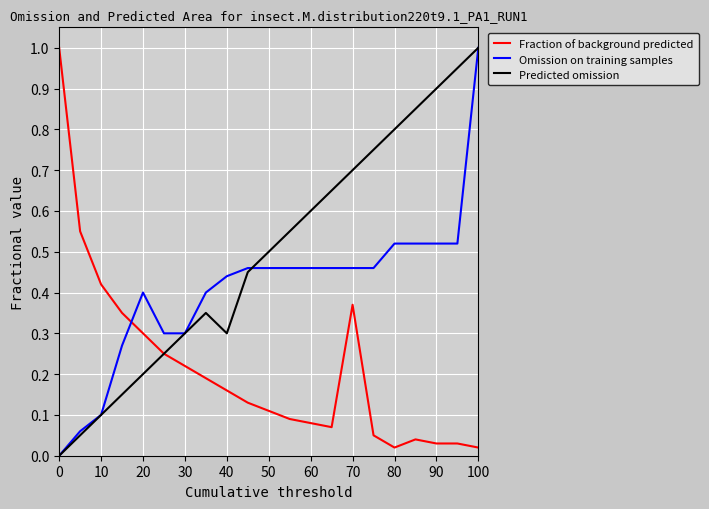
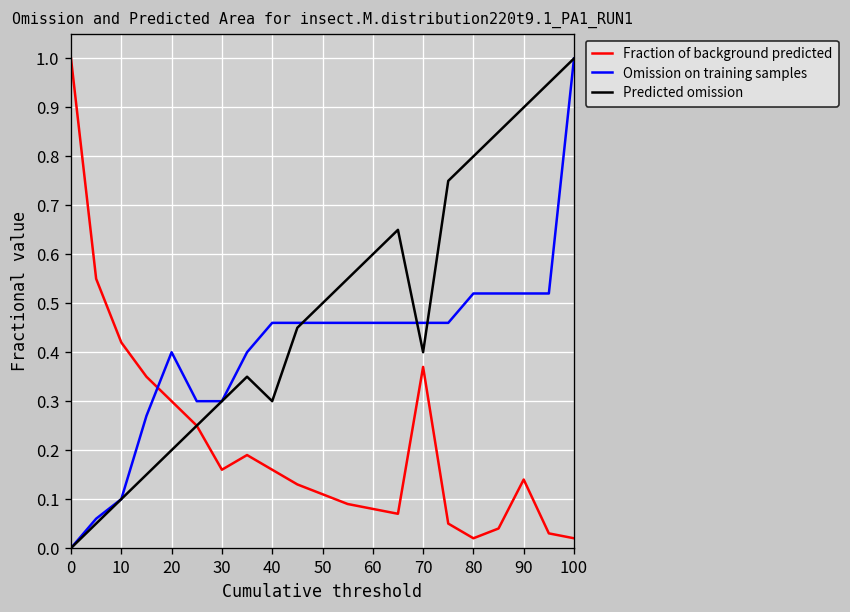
Fraction of background predicted, 30: 0.22 -> 0.16
Omission on training samples, 40: 0.44 -> 0.46
Predicted omission, 70: 0.7 -> 0.4
Fraction of background predicted, 90: 0.03 -> 0.14
